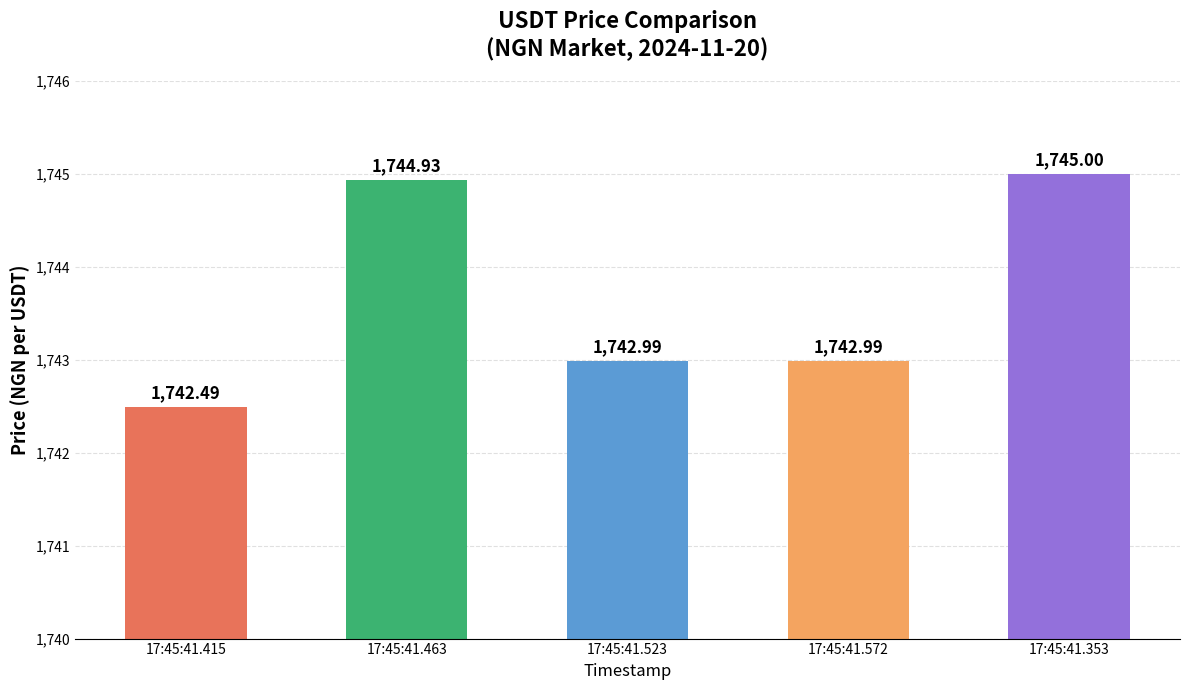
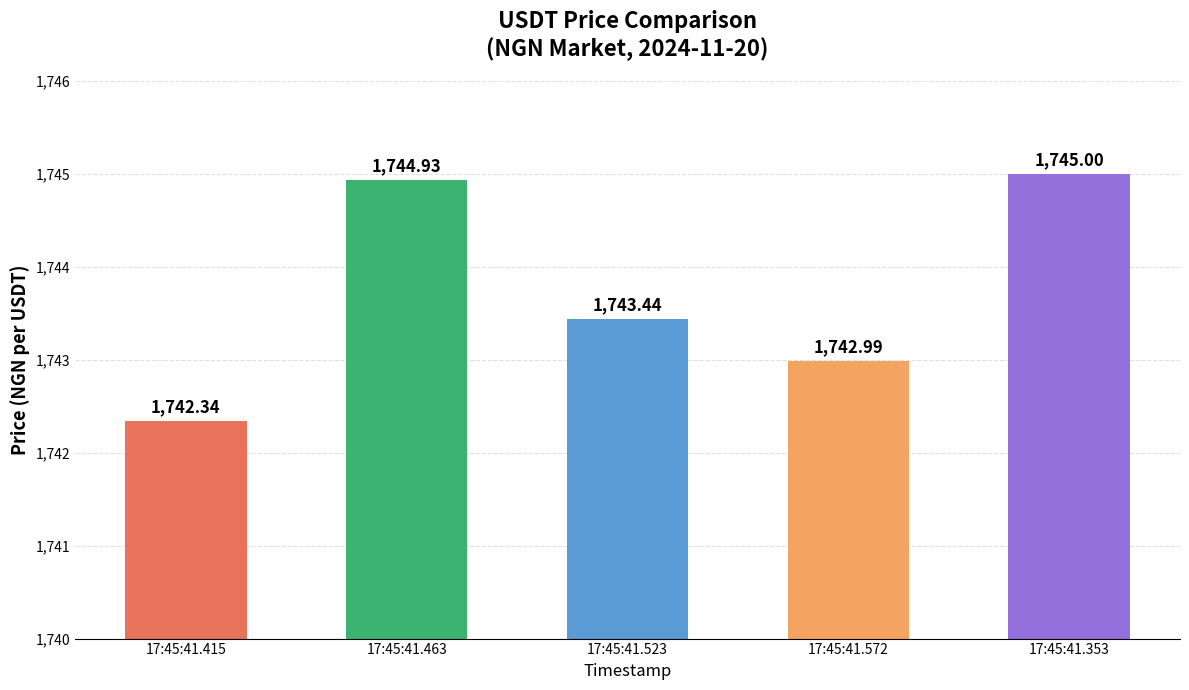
17:45:41.415: 1,742.49 -> 1,742.34
17:45:41.523: 1,742.99 -> 1,743.44
